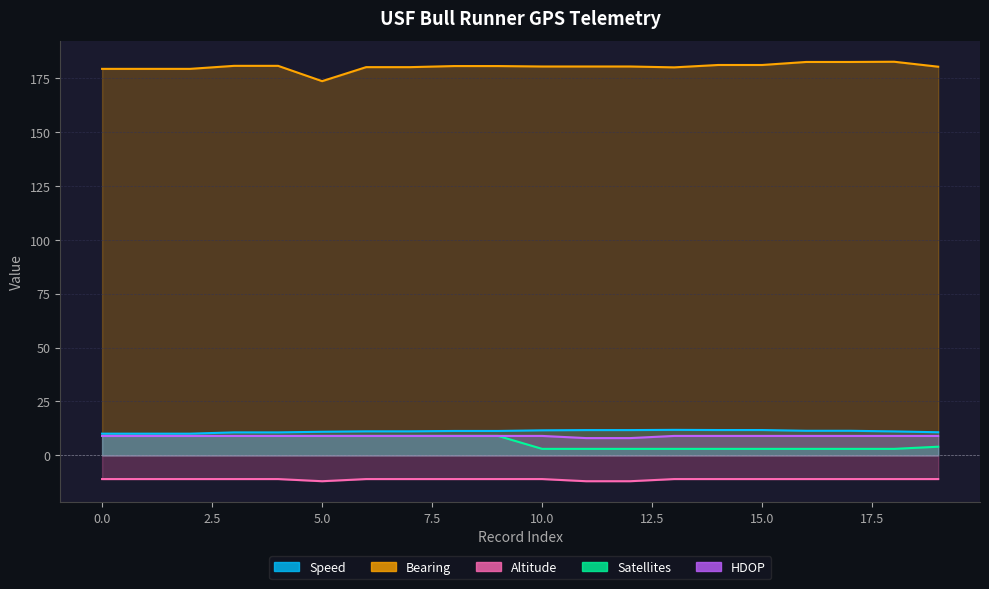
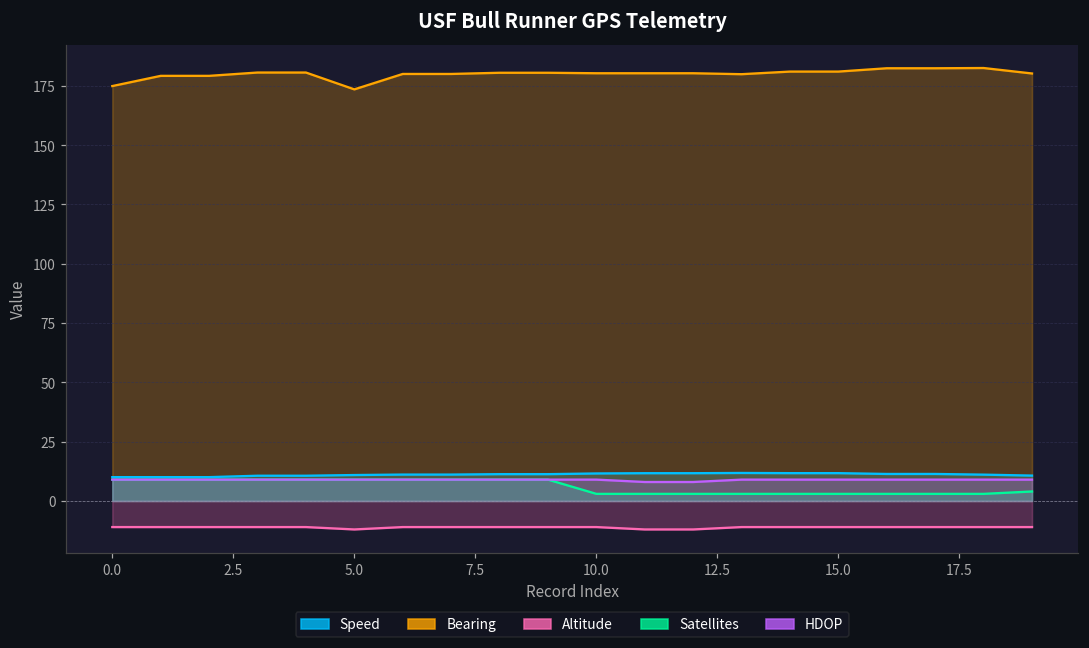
Bearing, 0.0: 179 -> 175
